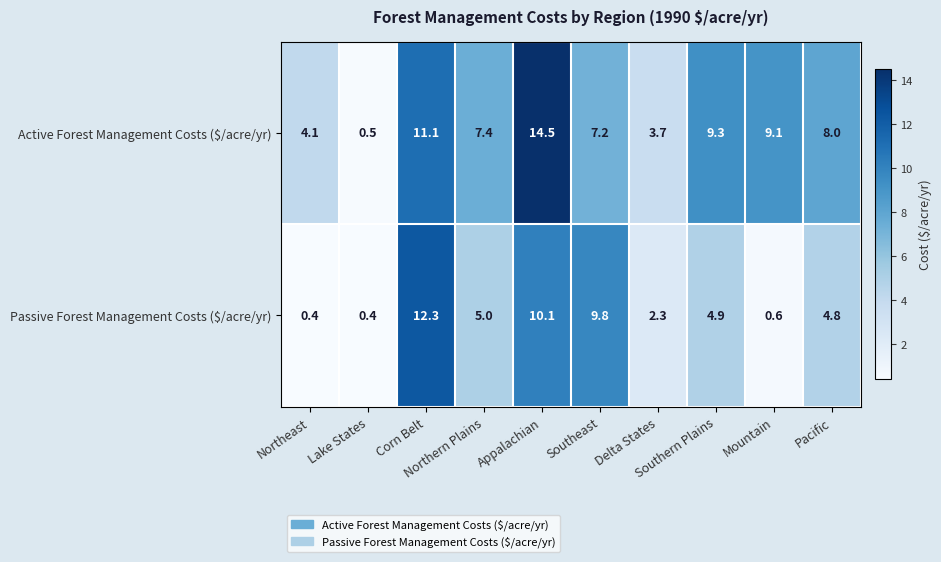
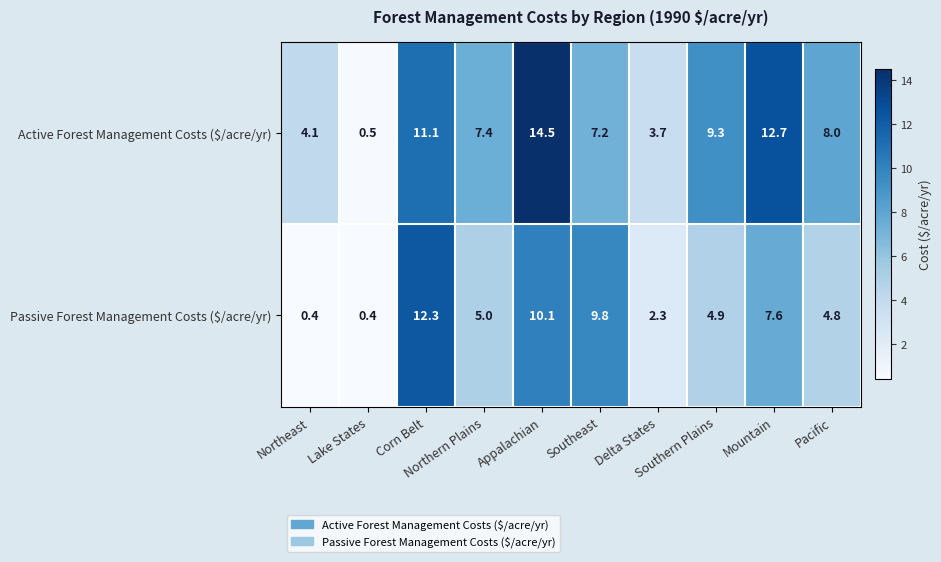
Active Forest Management Costs ($/acre/yr), Mountain: 9.1 -> 12.7
Passive Forest Management Costs ($/acre/yr), Mountain: 0.6 -> 7.6
